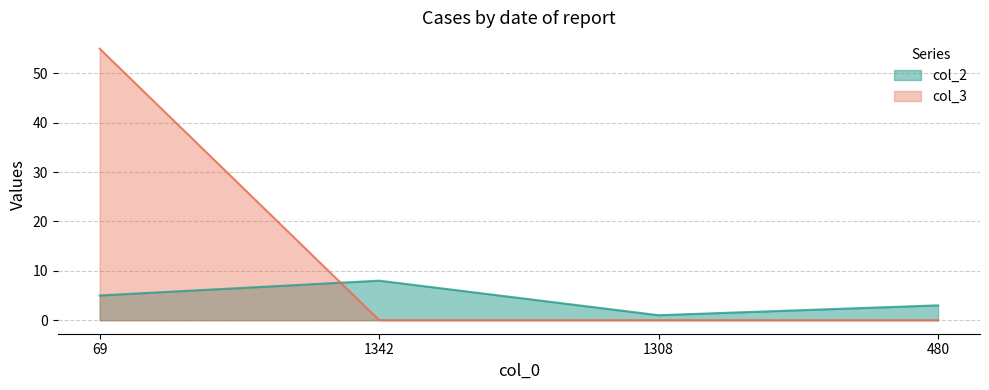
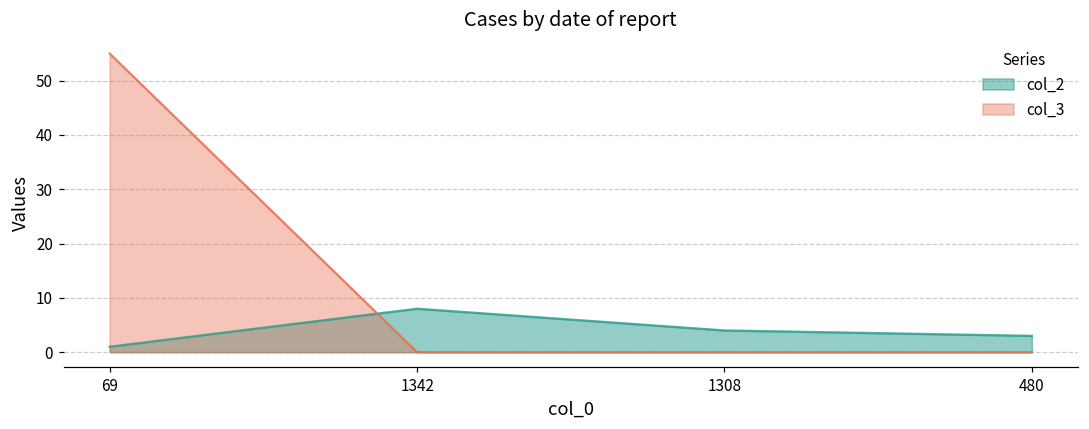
col_2, 69: 5 -> 1
col_2, 1308: 1 -> 4
